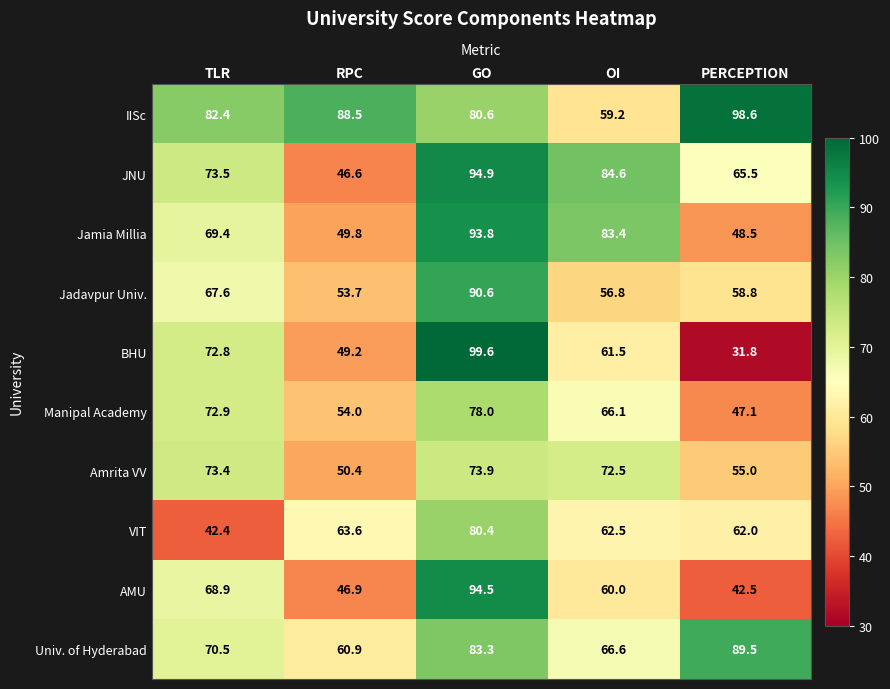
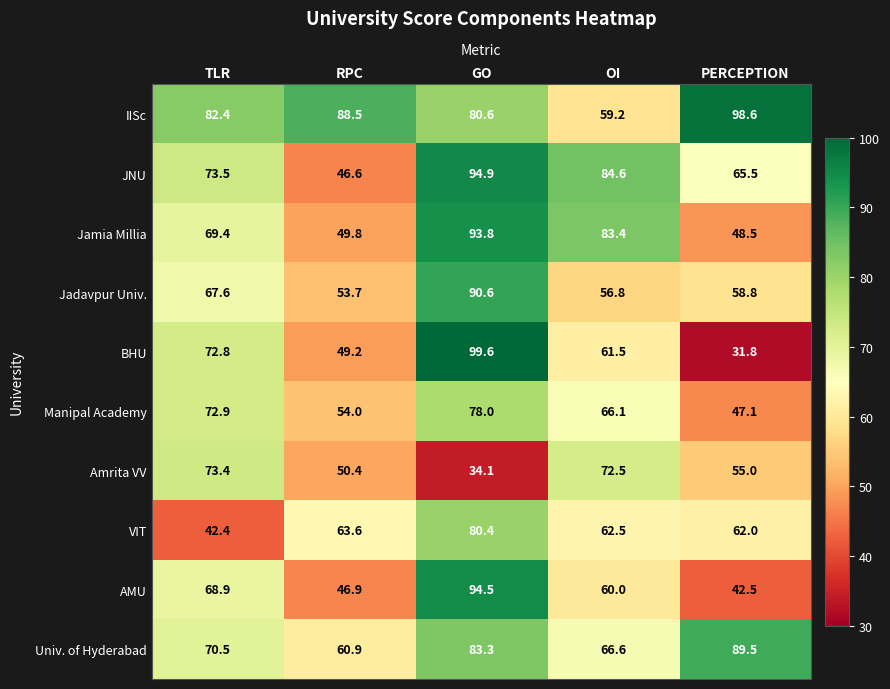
Amrita VV, GO: 73.9 -> 34.1
